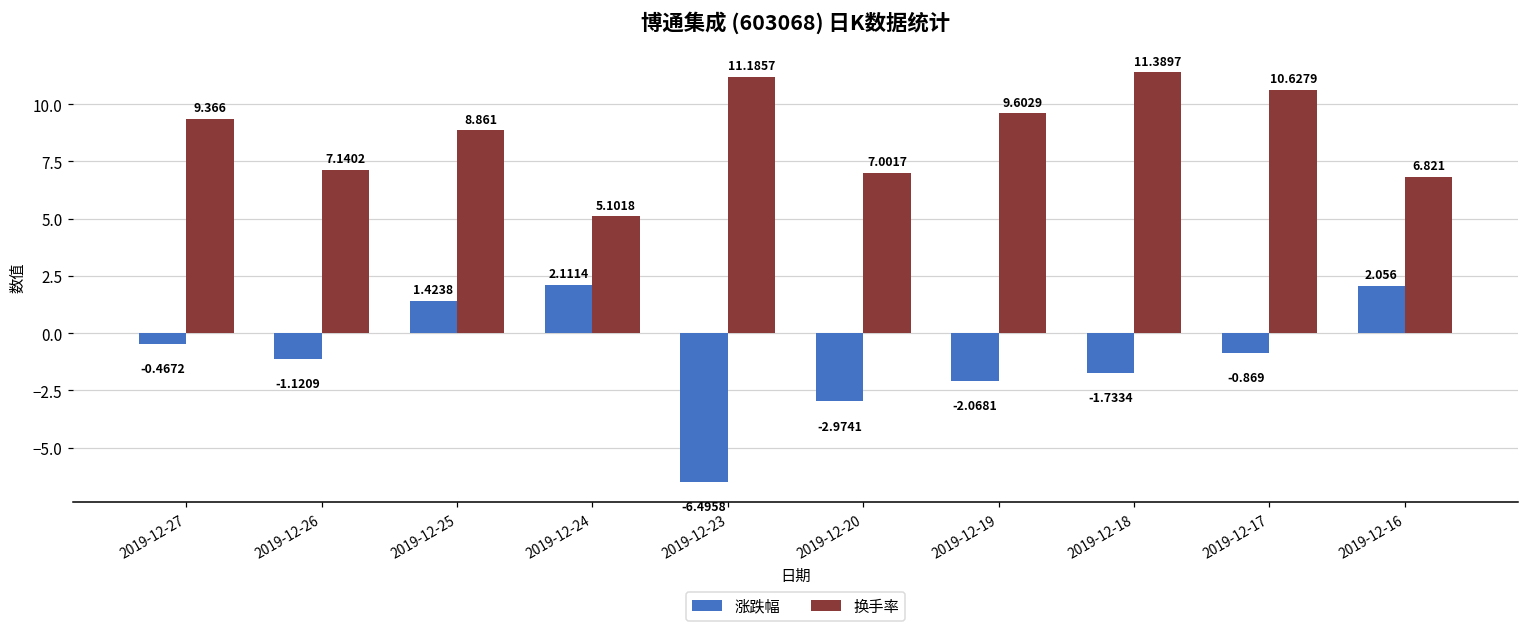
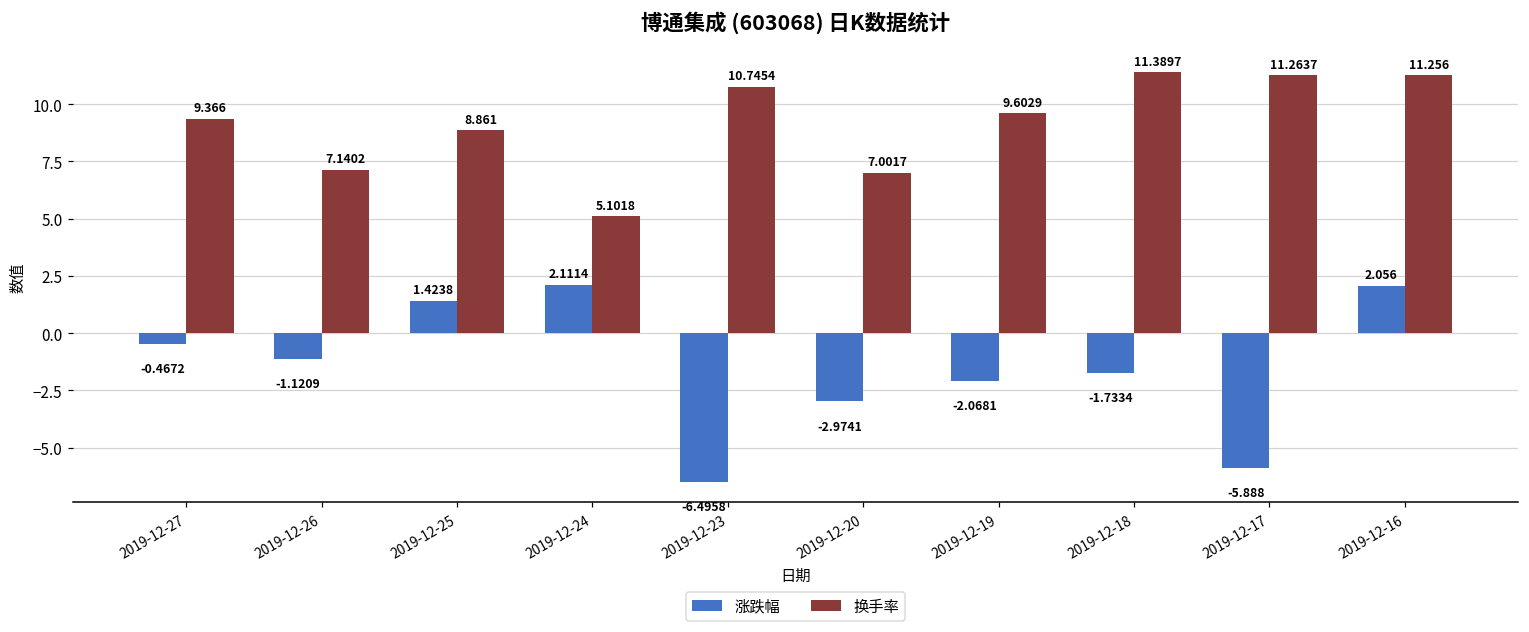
换手率, 2019-12-23: 11.1857 -> 10.7454
涨跌幅, 2019-12-17: -0.869 -> -5.888
换手率, 2019-12-17: 10.6279 -> 11.2637
换手率, 2019-12-16: 6.821 -> 11.256
